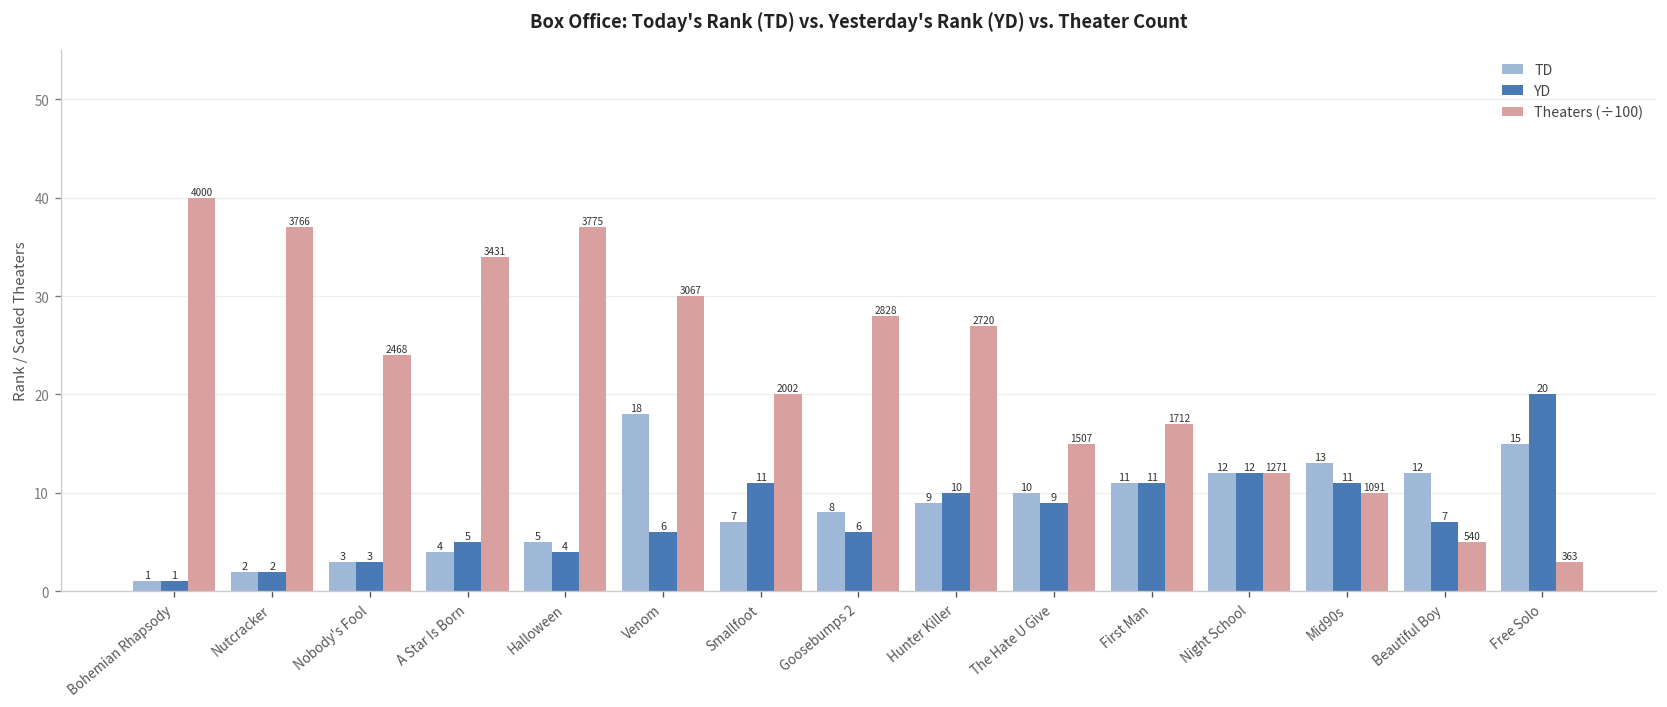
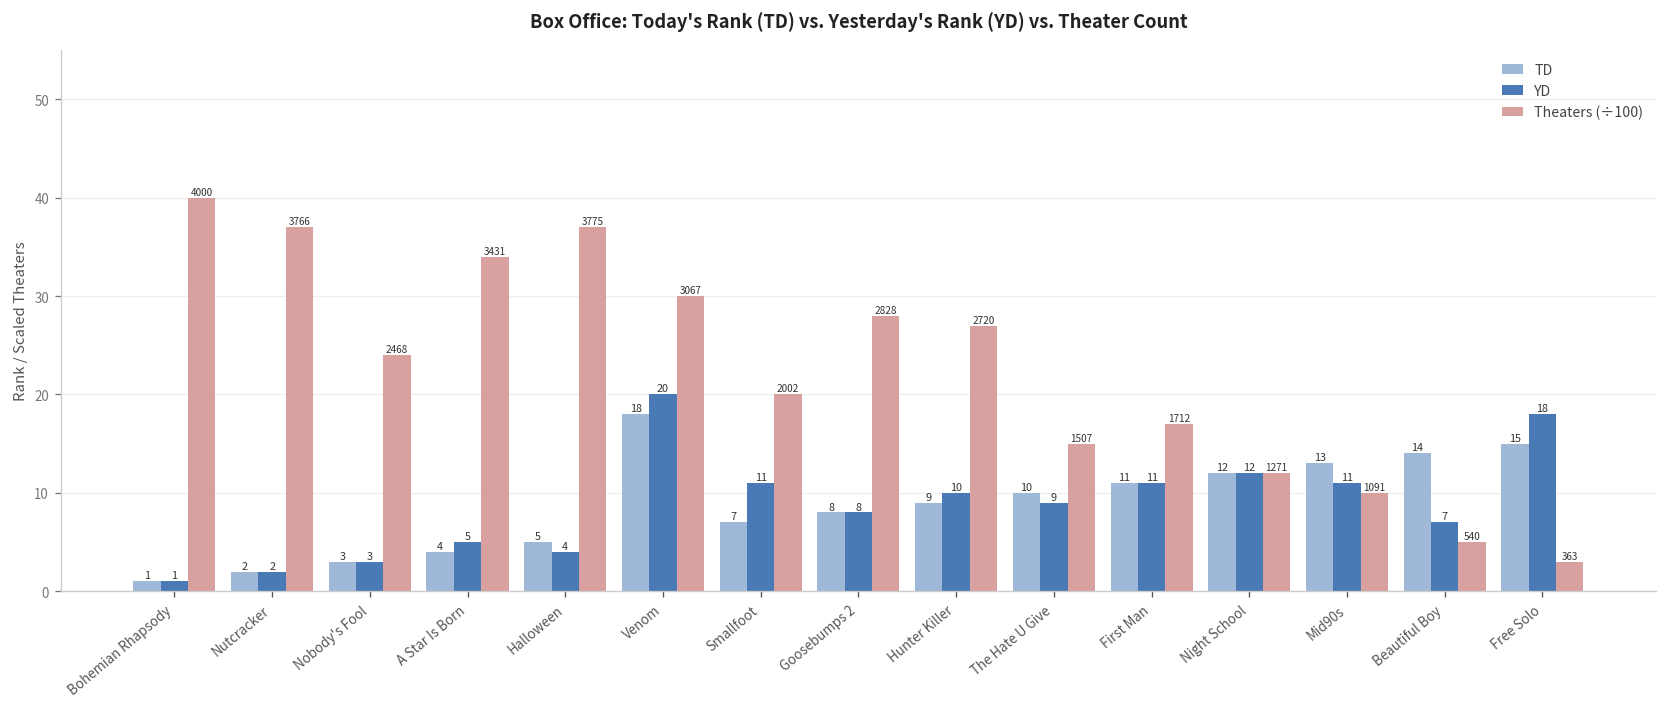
YD, Venom: 6 -> 20
YD, Goosebumps 2: 6 -> 8
TD, Beautiful Boy: 12 -> 14
YD, Free Solo: 20 -> 18
